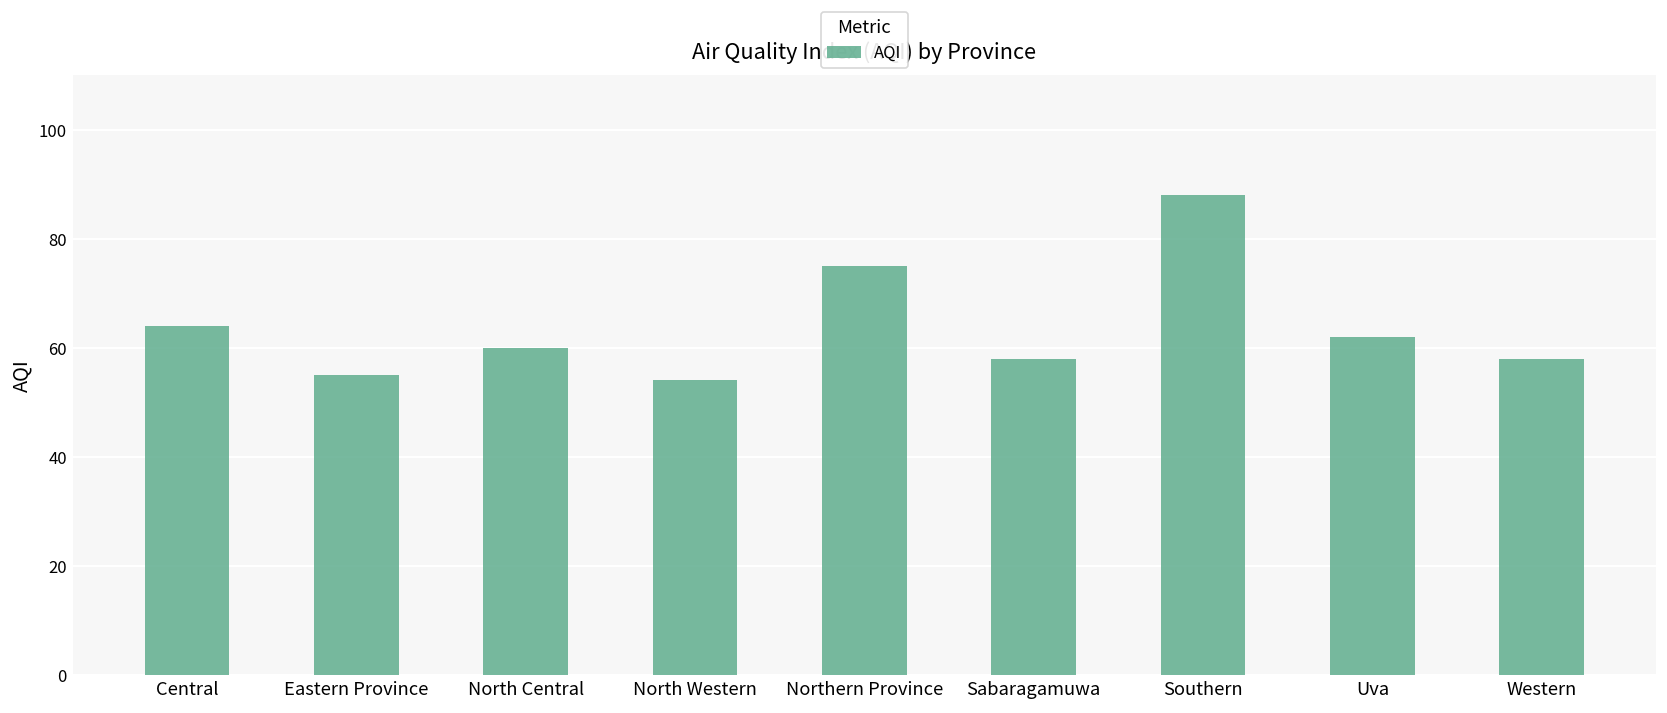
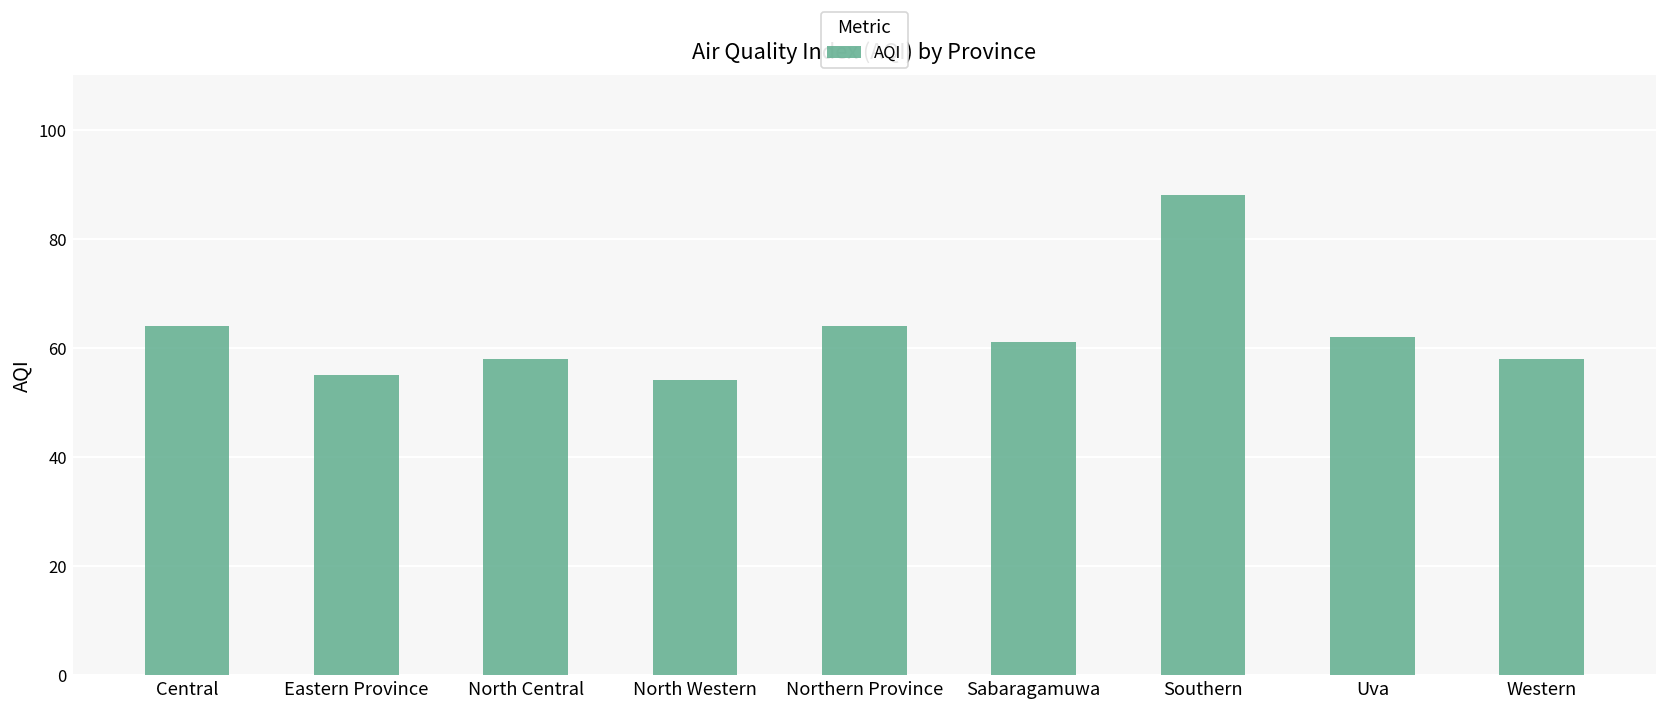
North Central: 60 -> 58
Northern Province: 75 -> 64
Sabaragamuwa: 58 -> 61
